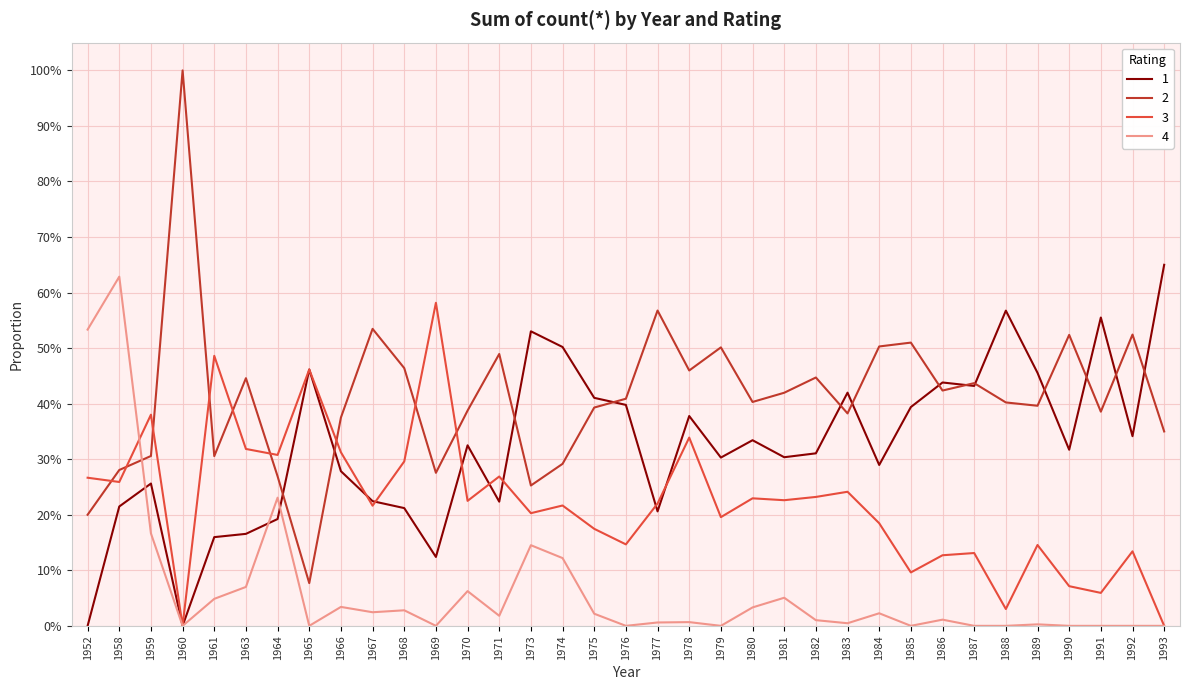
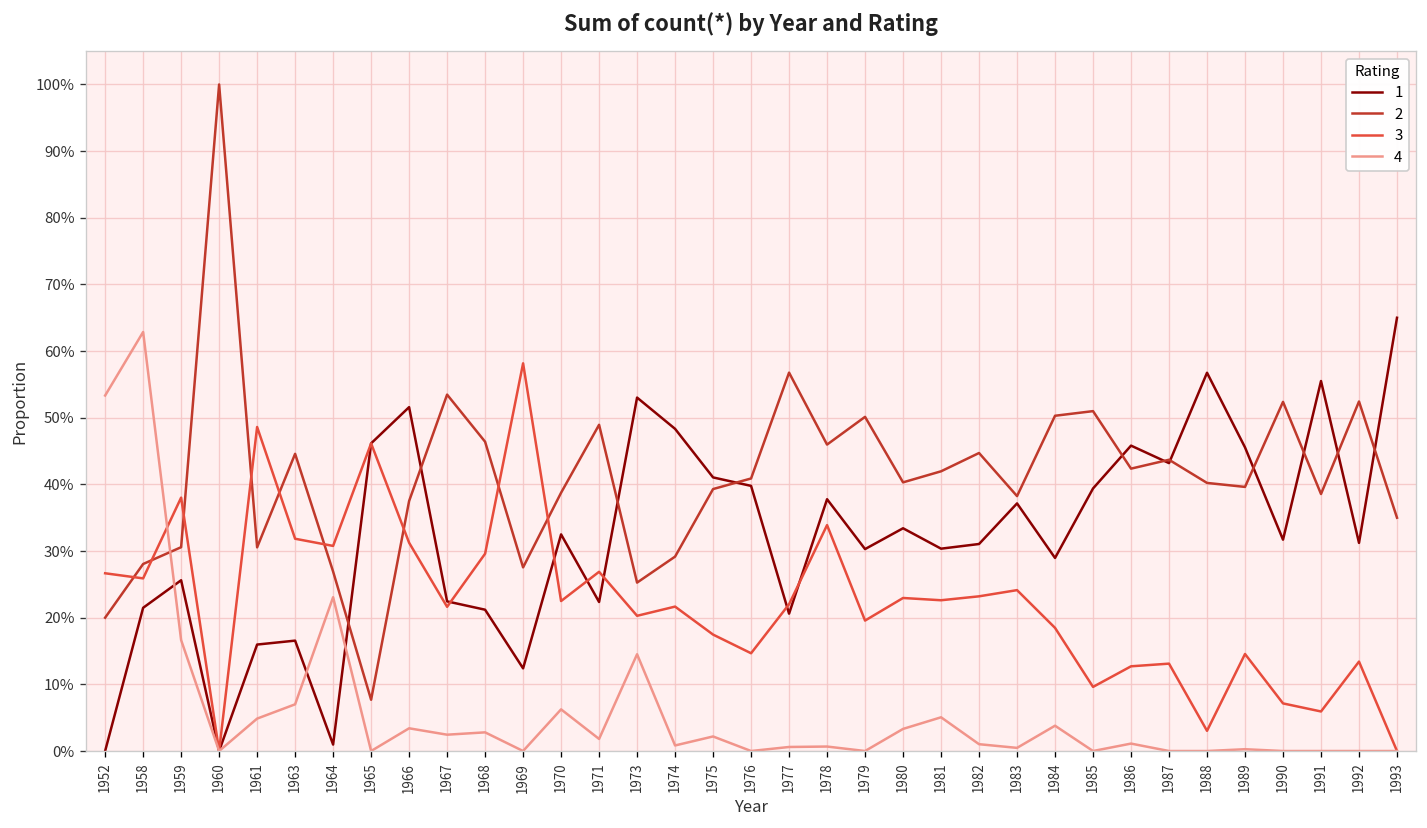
1, 1964: 19% -> 1%
1, 1966: 28% -> 52%
1, 1974: 50% -> 48%
4, 1974: 12% -> 1%
1, 1983: 42% -> 37%
4, 1984: 2% -> 4%
1, 1986: 44% -> 46%
1, 1992: 34% -> 31%
